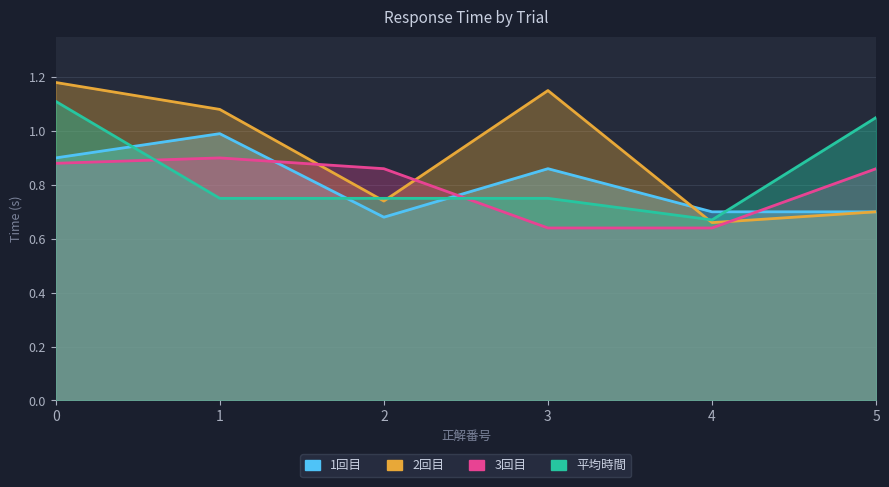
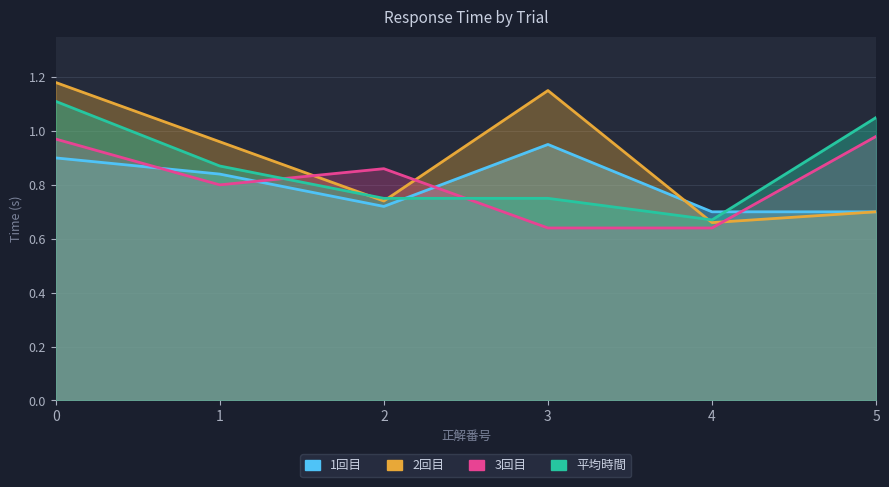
3回目, 0: 0.88 -> 0.97
1回目, 1: 0.99 -> 0.84
2回目, 1: 1.08 -> 0.96
3回目, 1: 0.9 -> 0.8
平均時間, 1: 0.75 -> 0.87
1回目, 2: 0.68 -> 0.72
1回目, 3: 0.86 -> 0.95
3回目, 5: 0.86 -> 0.98
